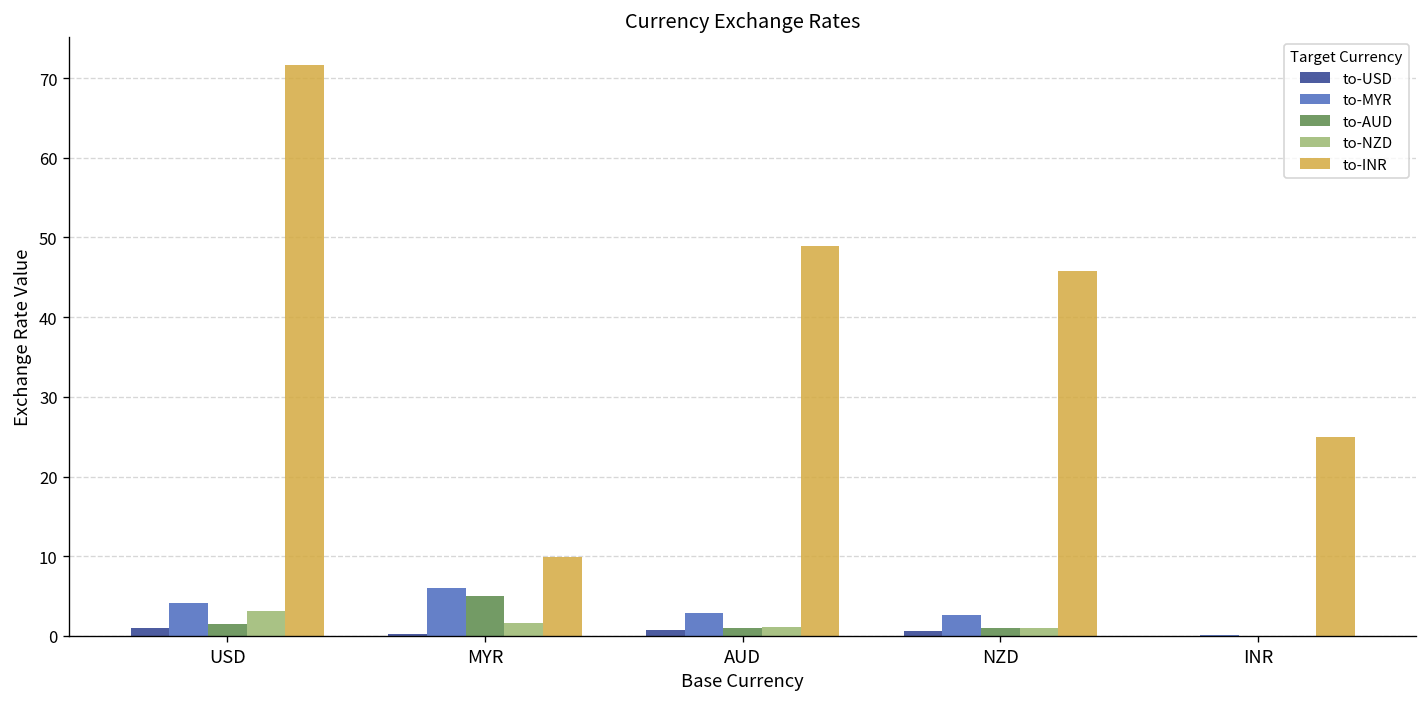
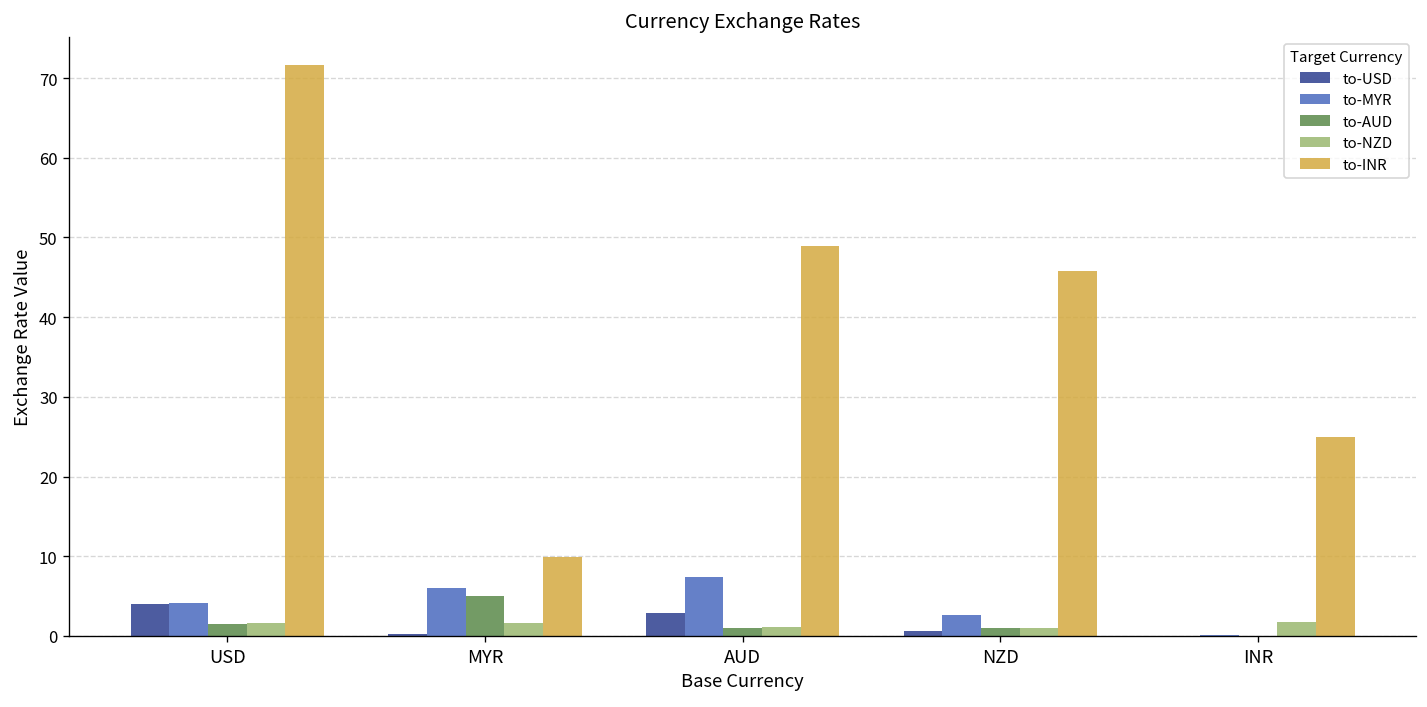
to-USD, USD: 1 -> 4
to-NZD, USD: 3 -> 2
to-USD, AUD: 1 -> 3
to-MYR, AUD: 3 -> 7
to-NZD, INR: 0 -> 2
